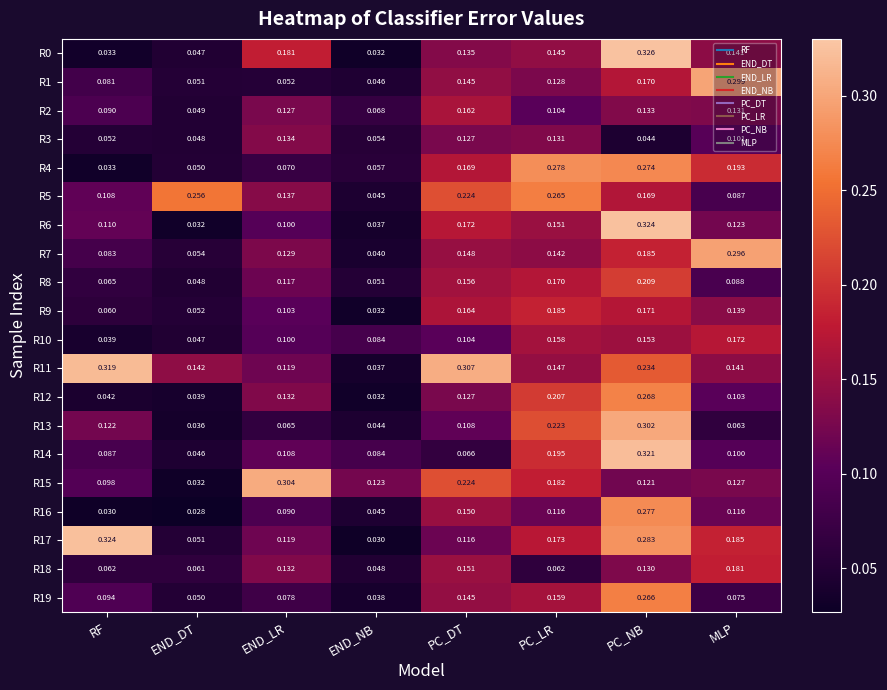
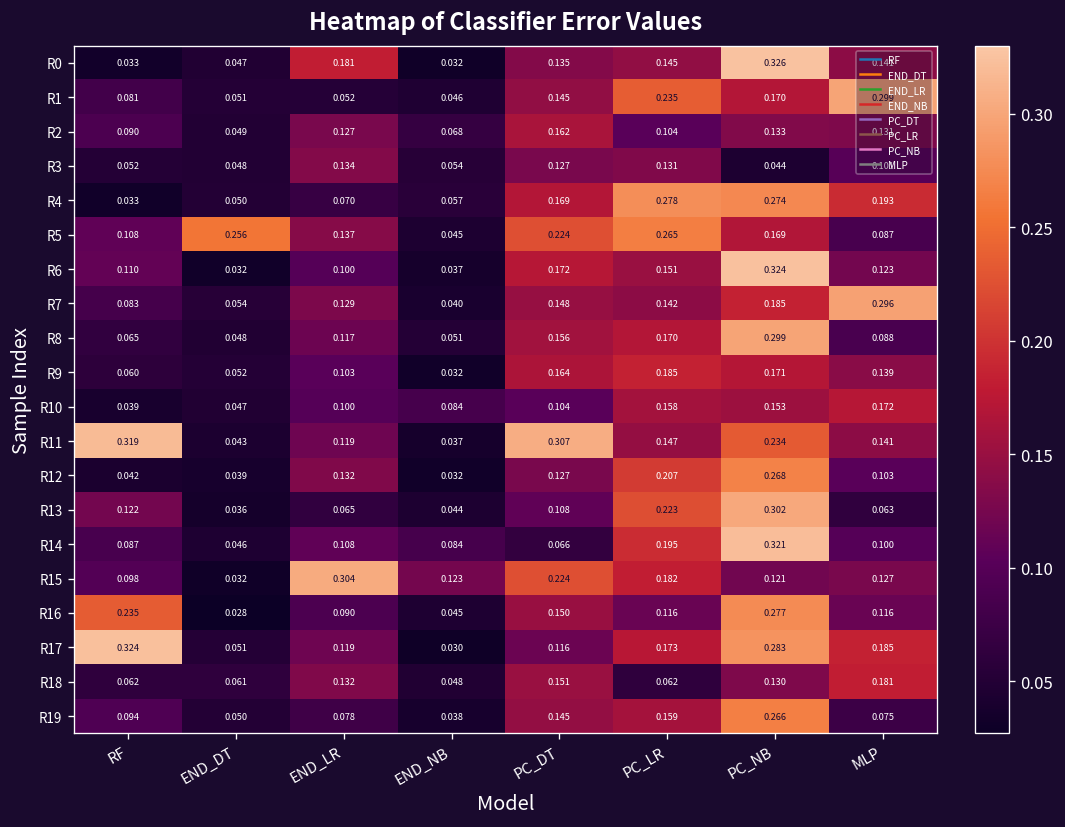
R1, PC_LR: 0.128 -> 0.235
R8, PC_NB: 0.209 -> 0.299
R11, END_DT: 0.142 -> 0.043
R16, RF: 0.030 -> 0.235
